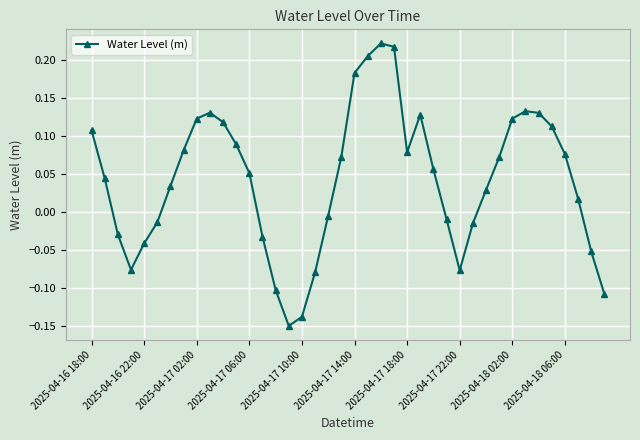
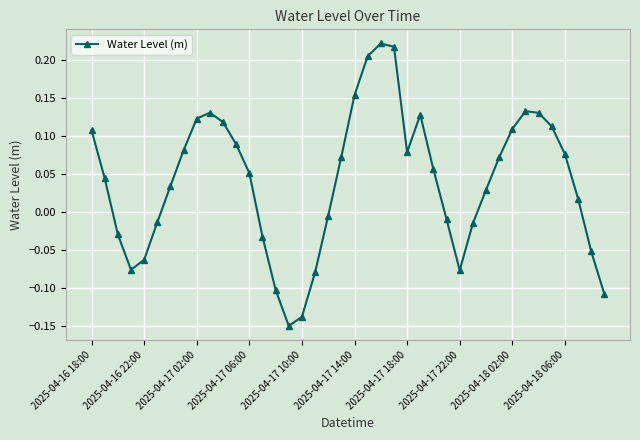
2025-04-16 22:00: -0.04 -> -0.06
2025-04-17 14:00: 0.18 -> 0.15
2025-04-18 02:00: 0.12 -> 0.11
